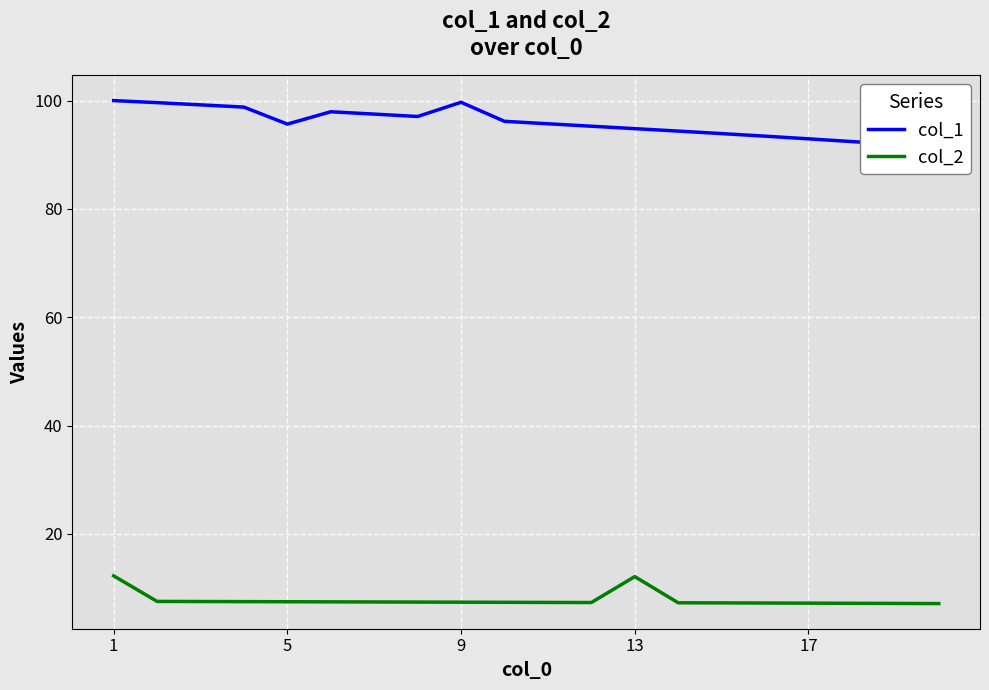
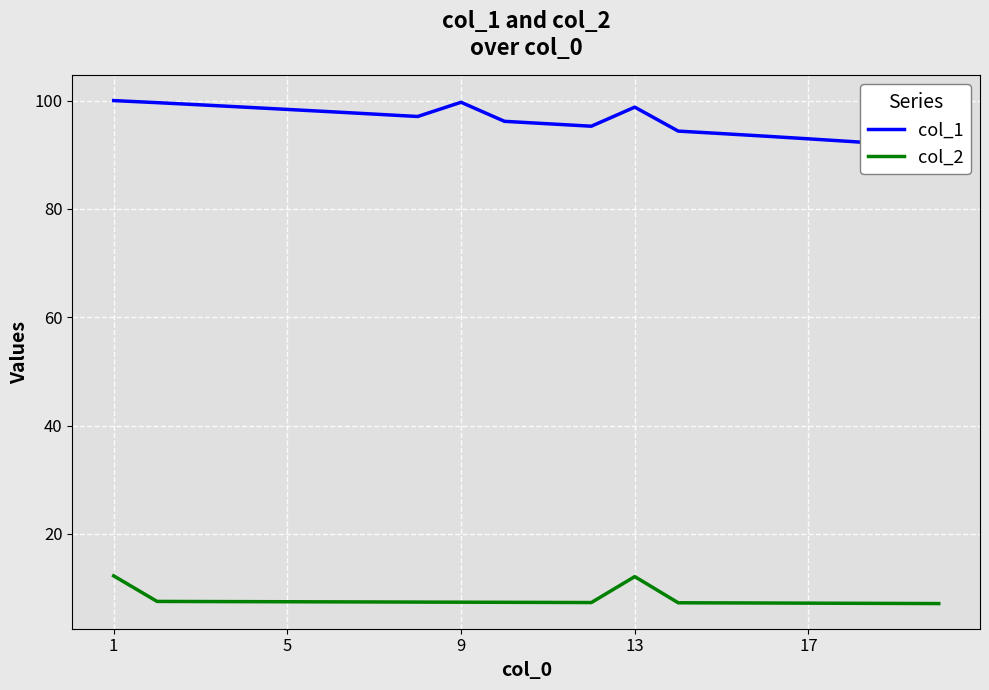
col_1, 5: 96 -> 98
col_1, 13: 95 -> 99
